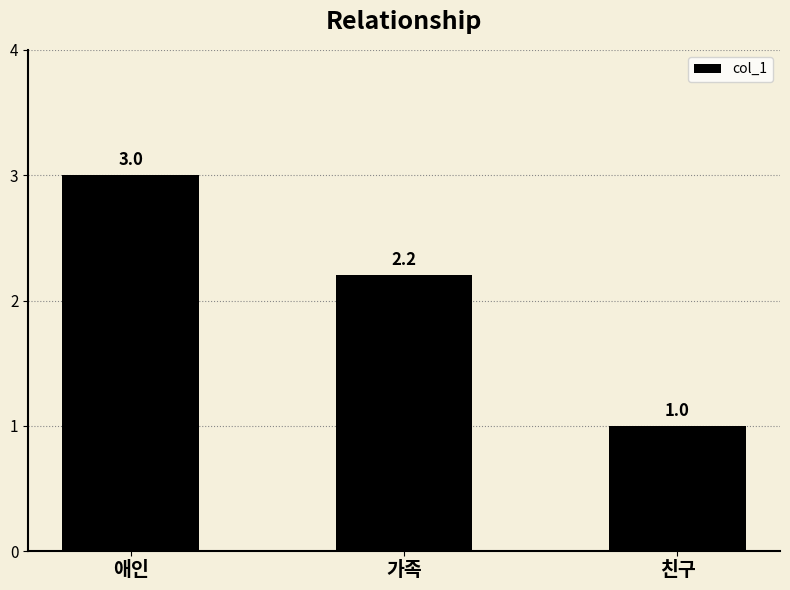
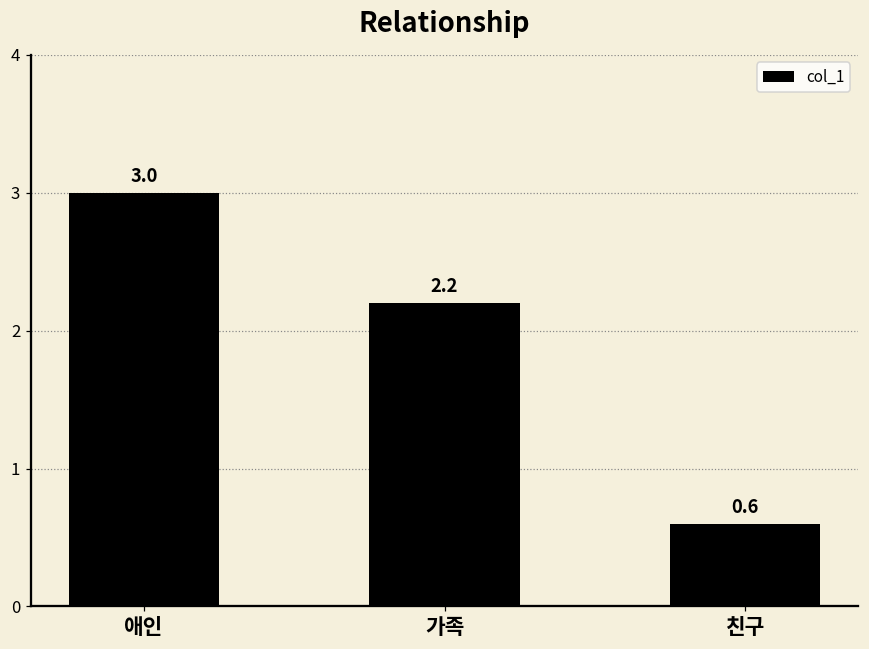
친구: 1.0 -> 0.6
